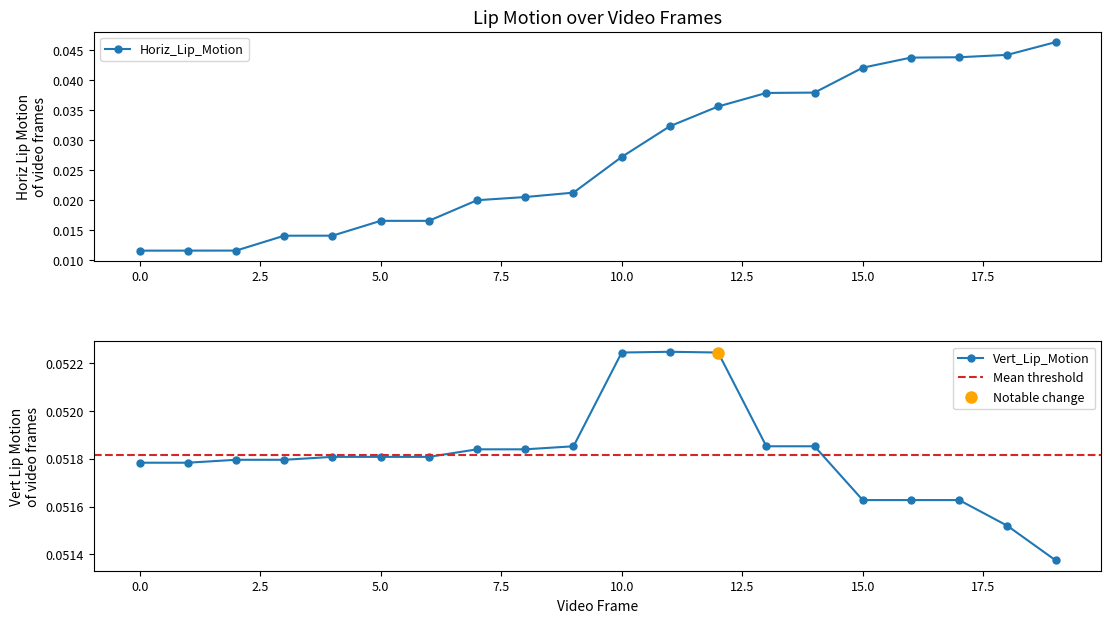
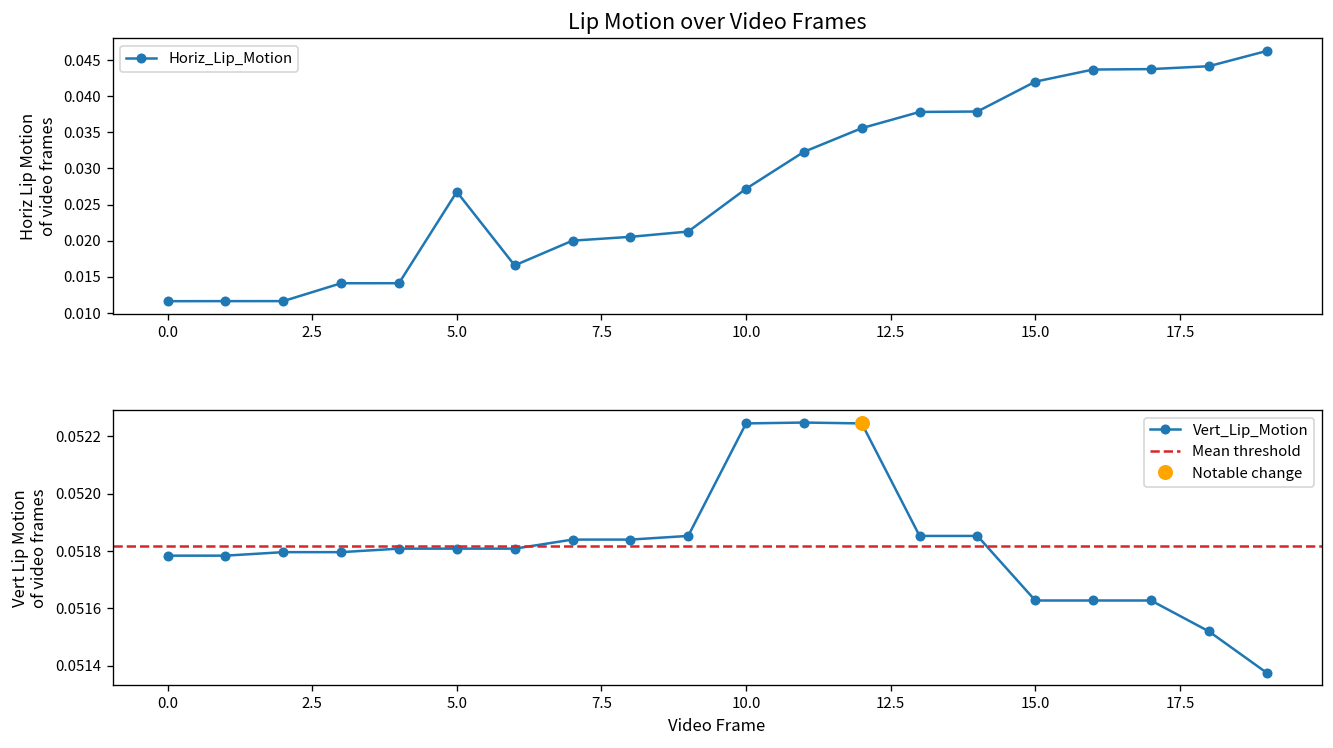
Lip Motion over Video Frames, 5.0: 0.017 -> 0.027
